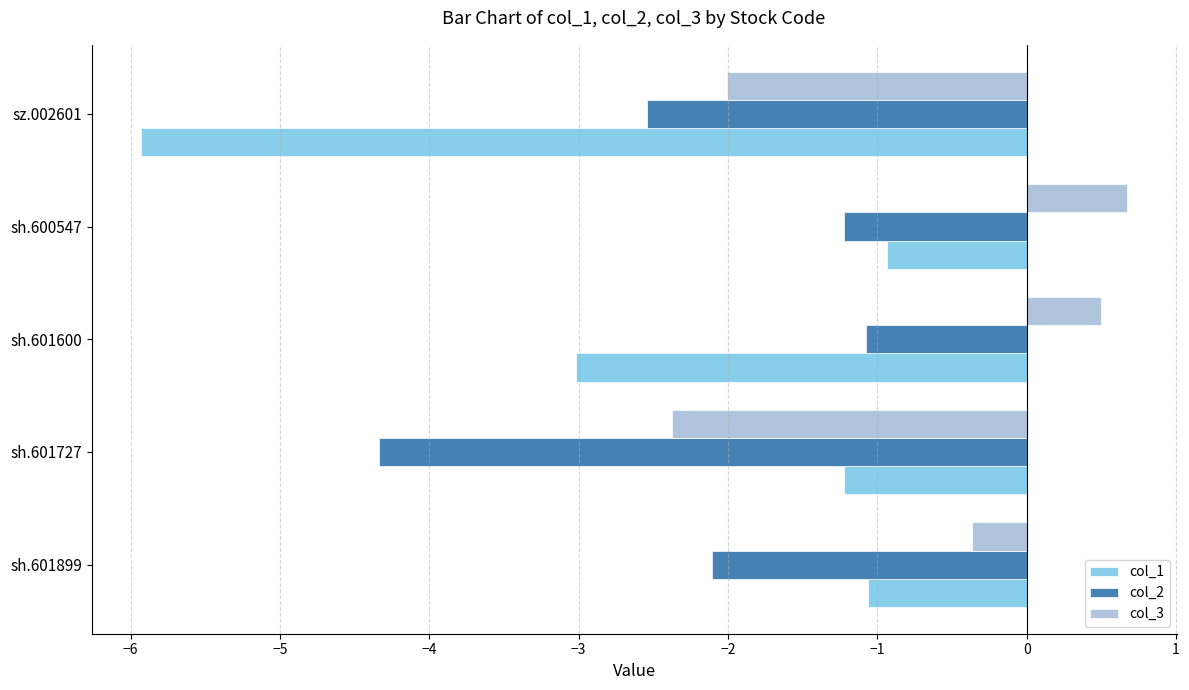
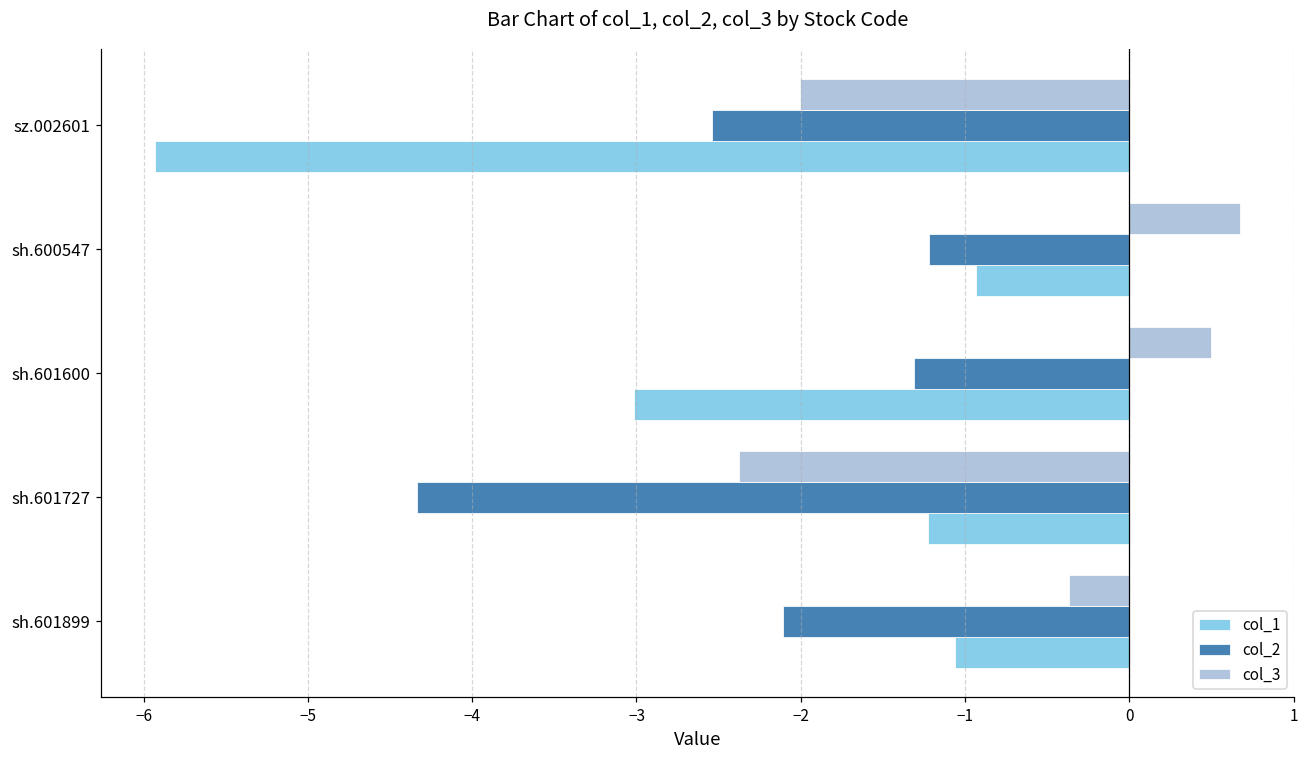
col_2, sh.601600: -1.08 -> -1.31
